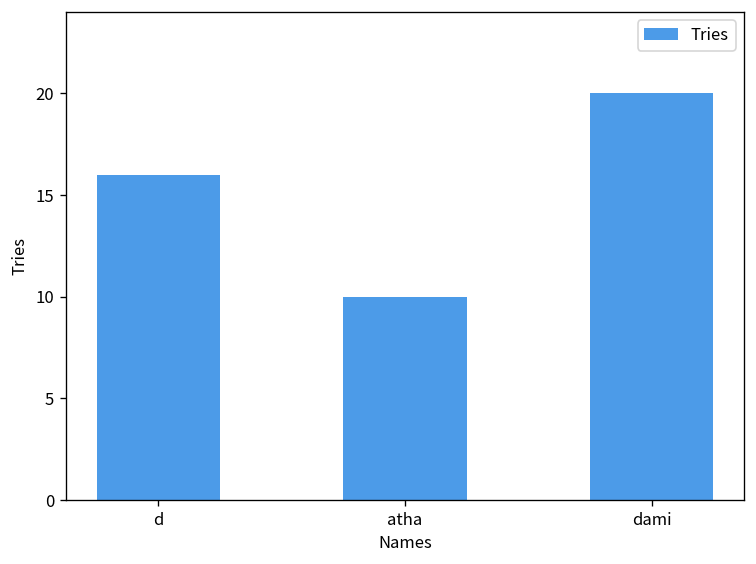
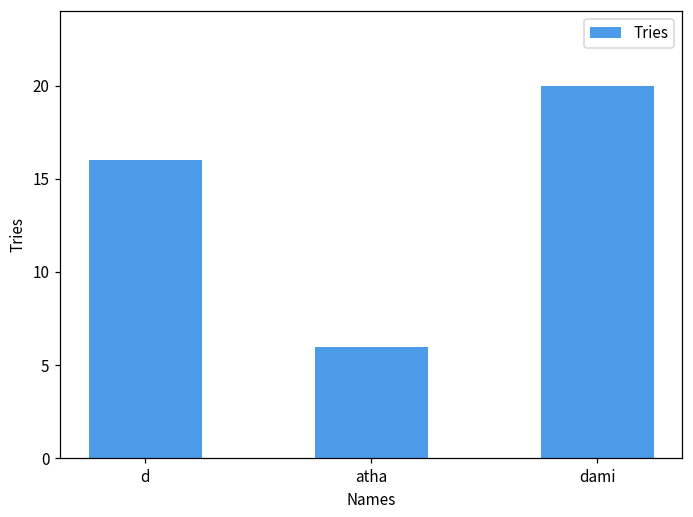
atha: 10 -> 6
